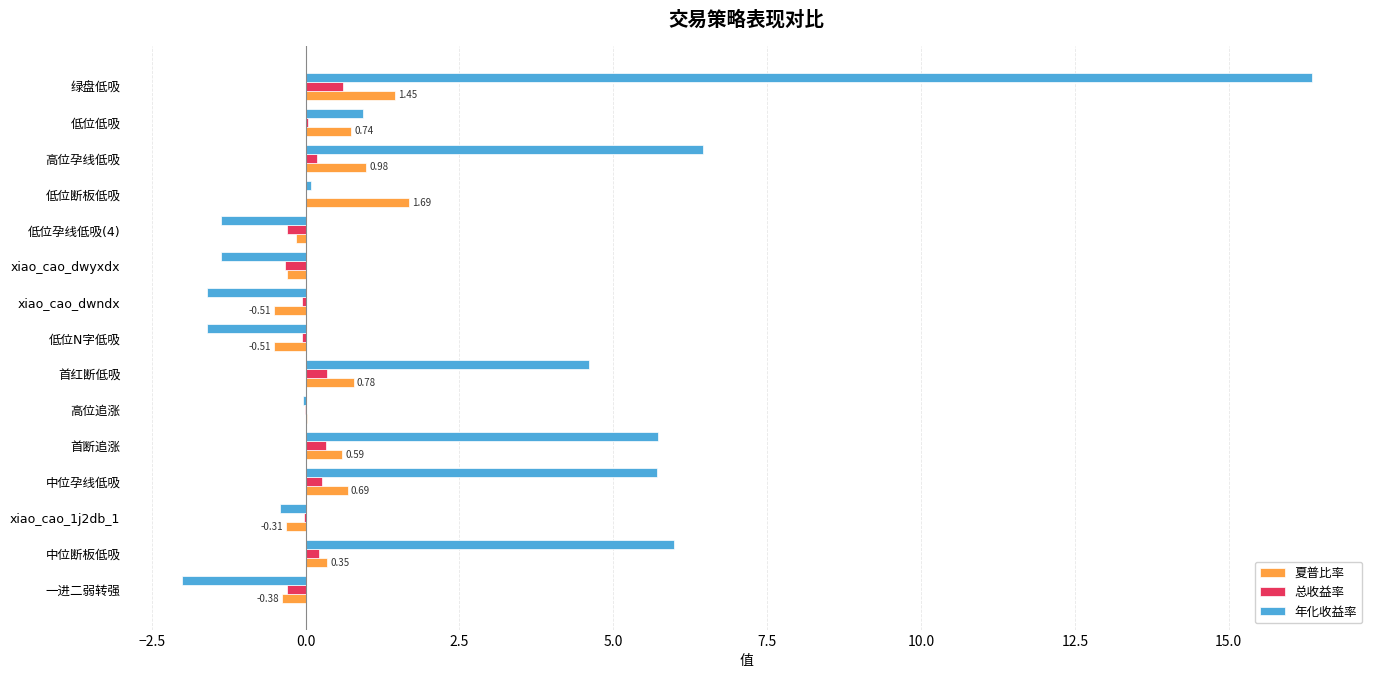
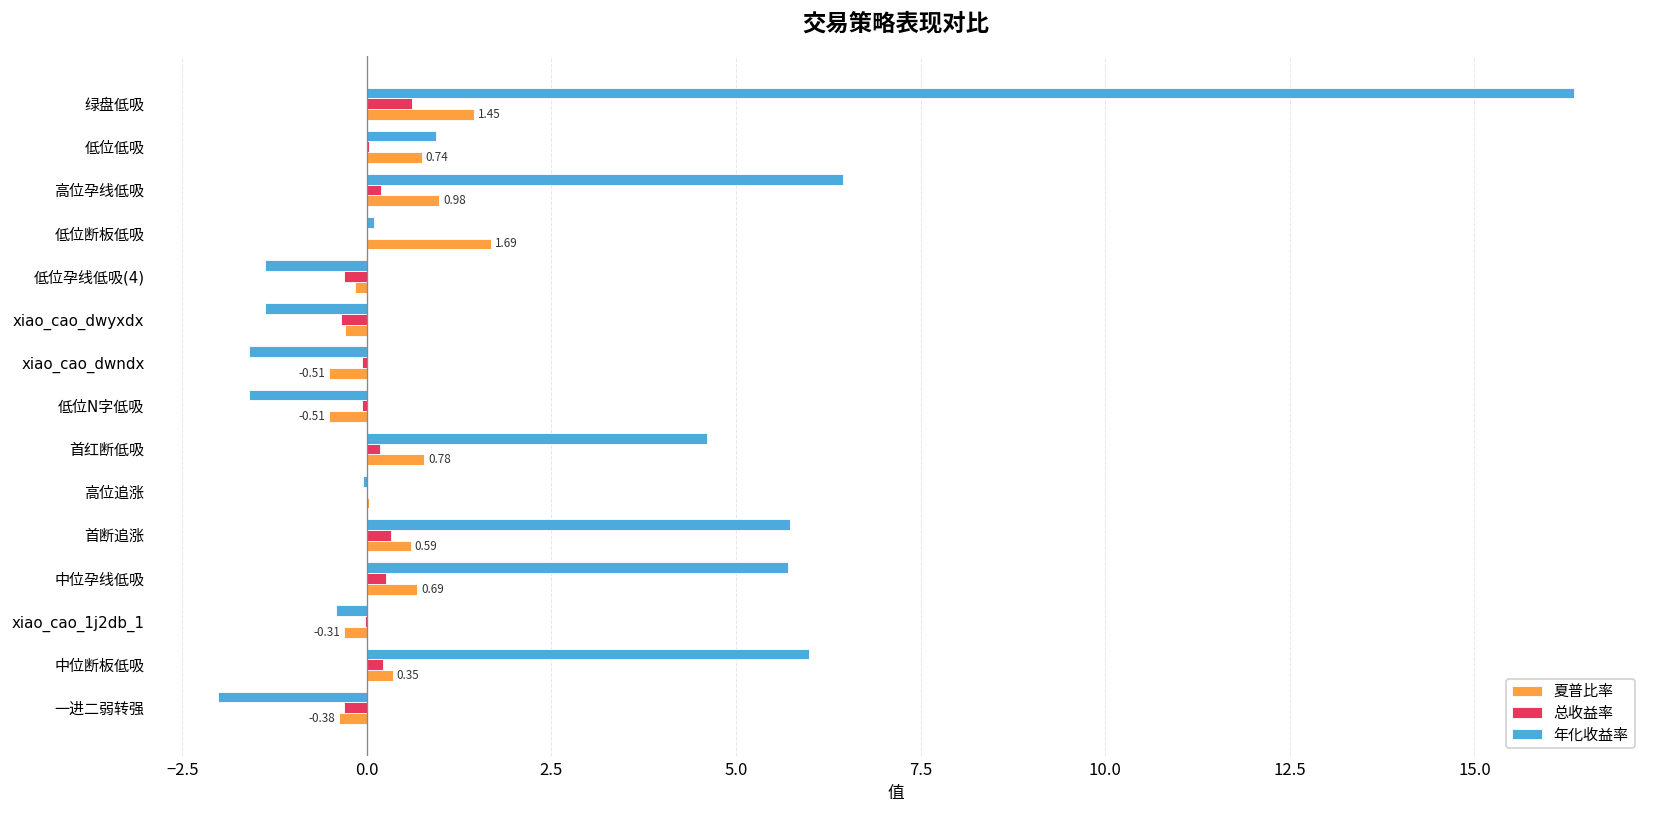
总收益率, 首红断低吸: 0.4 -> 0.2
